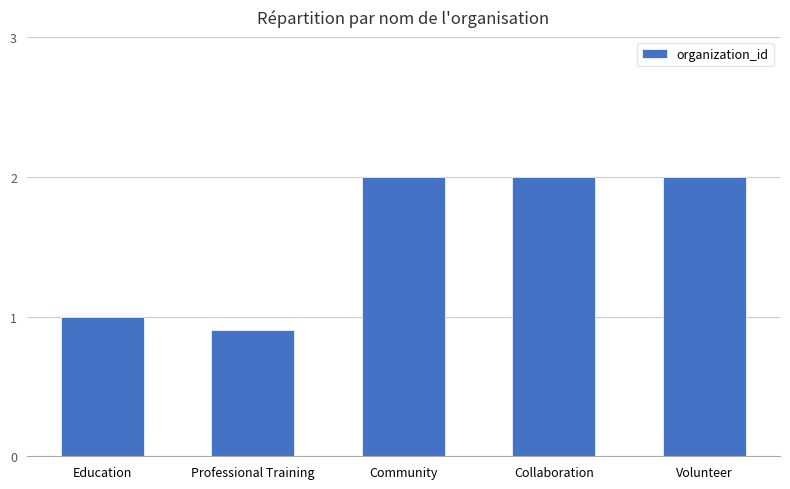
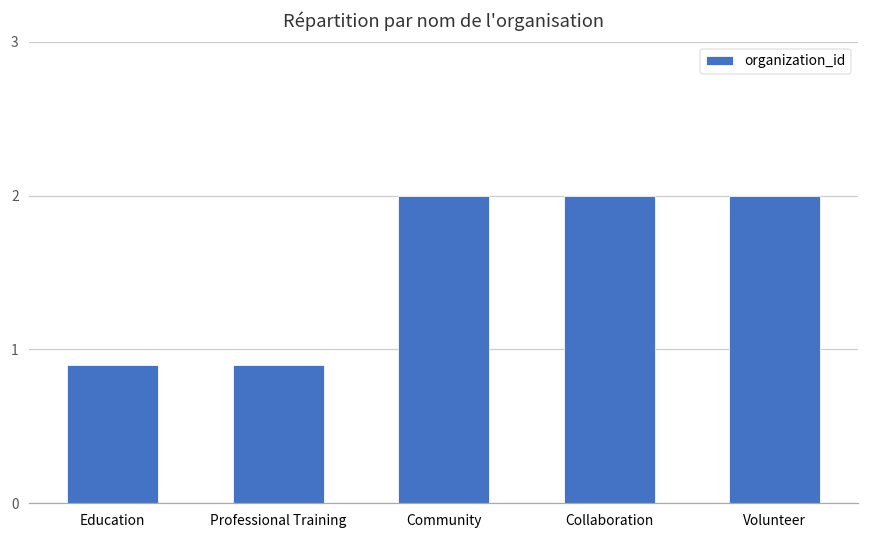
Education: 1.0 -> 0.9
